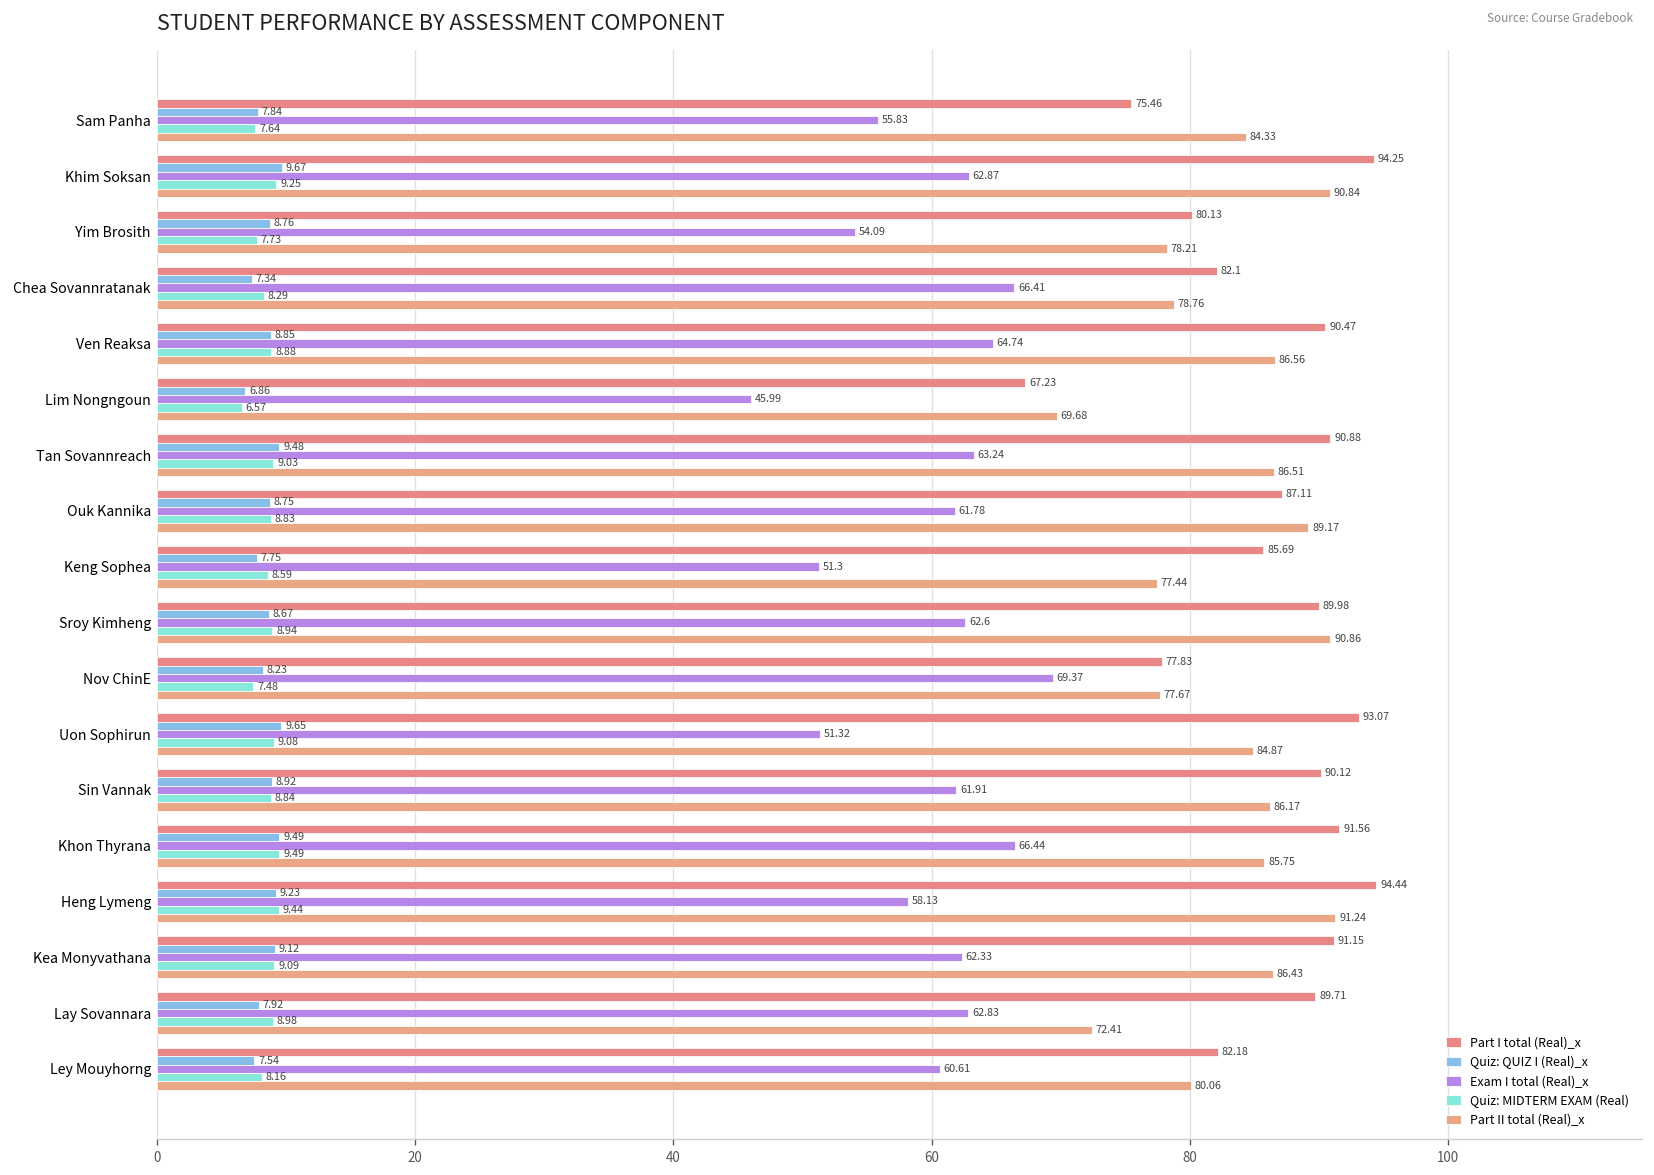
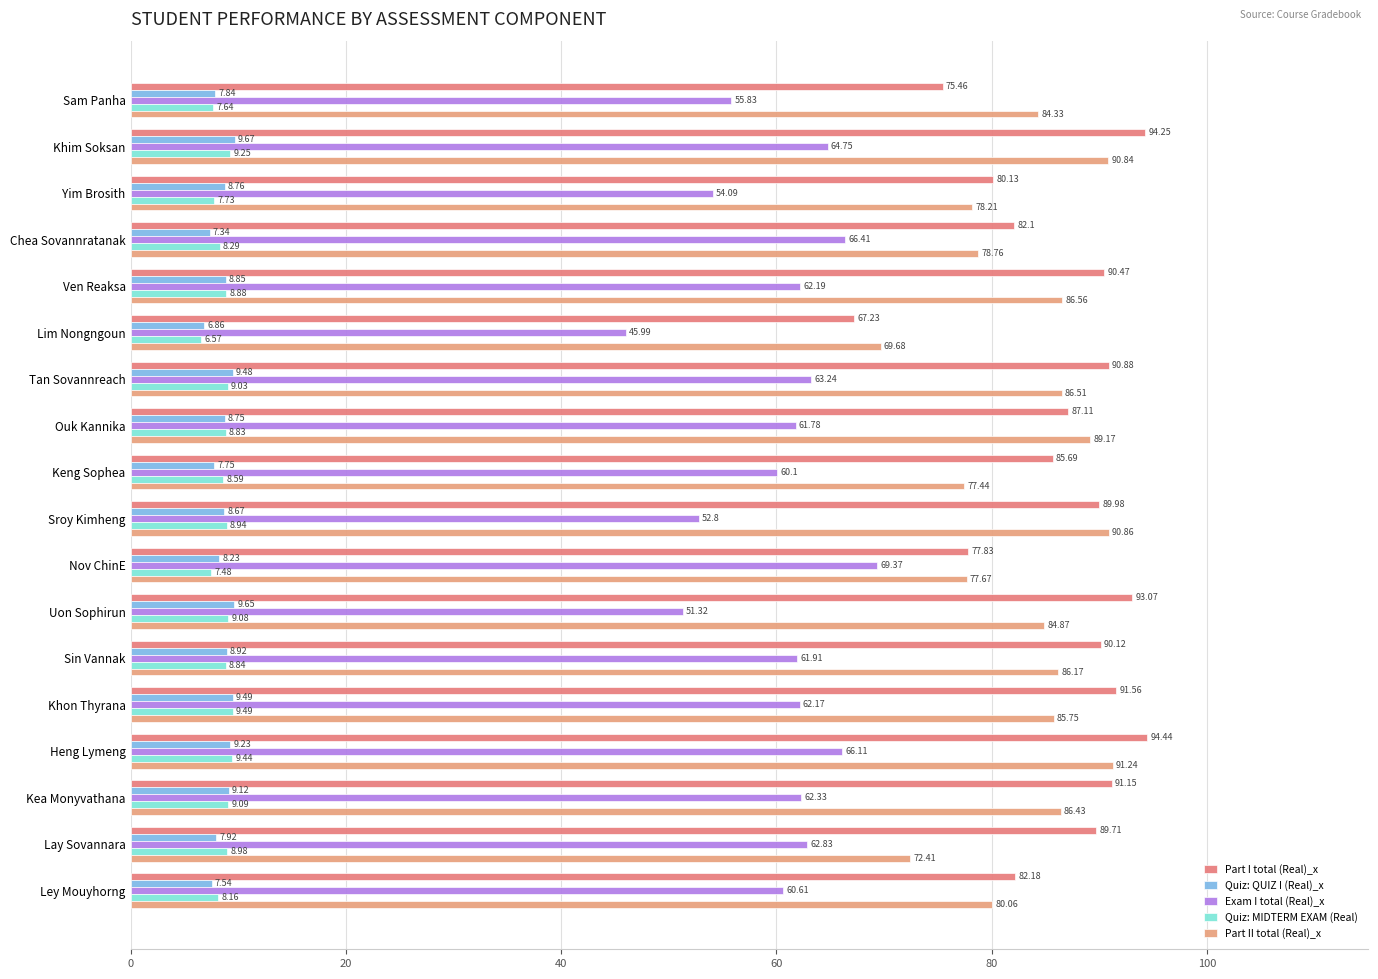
Exam I total (Real)_x, Khim Soksan: 62.87 -> 64.75
Exam I total (Real)_x, Ven Reaksa: 64.74 -> 62.19
Exam I total (Real)_x, Keng Sophea: 51.3 -> 60.1
Exam I total (Real)_x, Sroy Kimheng: 62.6 -> 52.8
Exam I total (Real)_x, Khon Thyrana: 66.44 -> 62.17
Exam I total (Real)_x, Heng Lymeng: 58.13 -> 66.11
